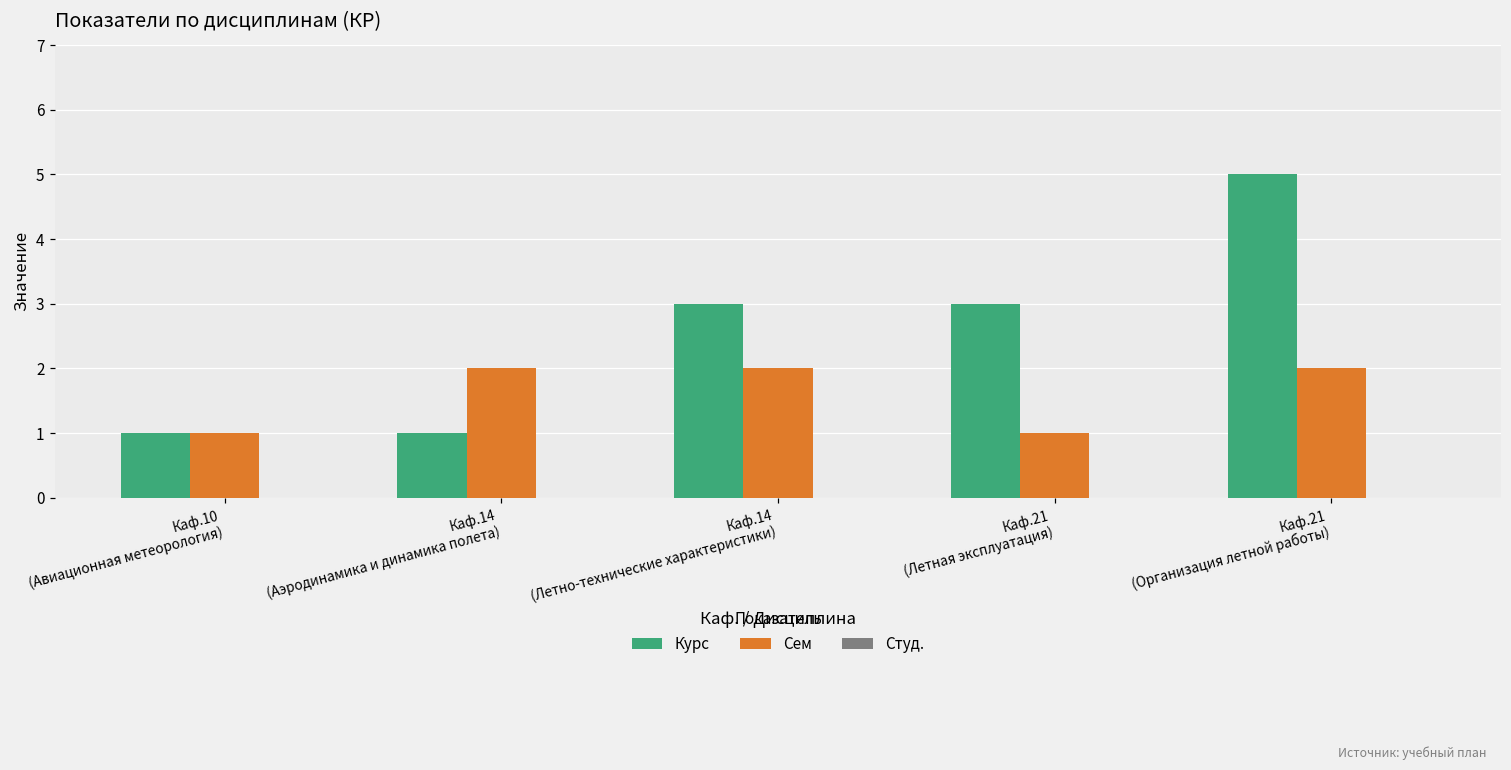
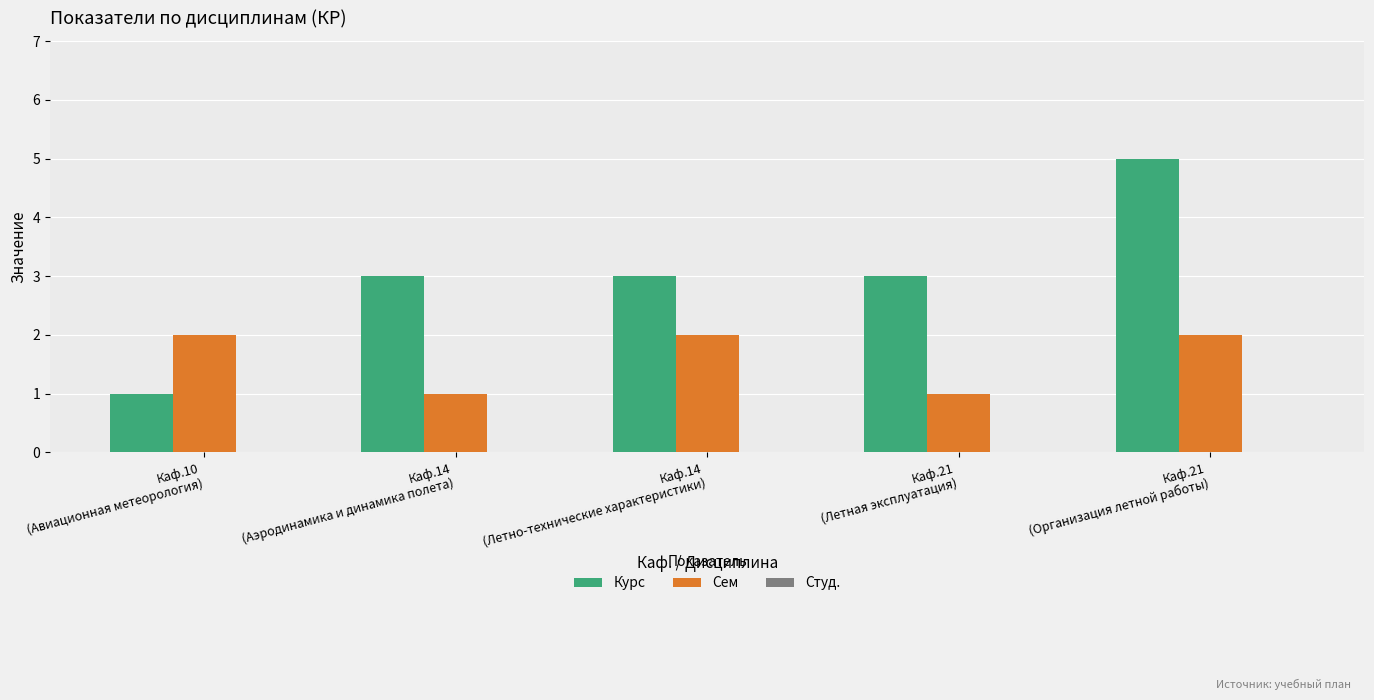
Сем, Каф.10 (Авиационная метеорология): 1 -> 2
Курс, Каф.14 (Аэродинамика и динамика полета): 1 -> 3
Сем, Каф.14 (Аэродинамика и динамика полета): 2 -> 1
